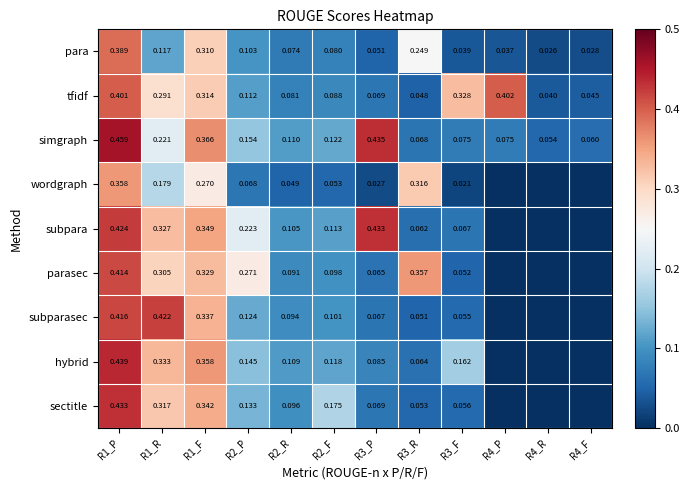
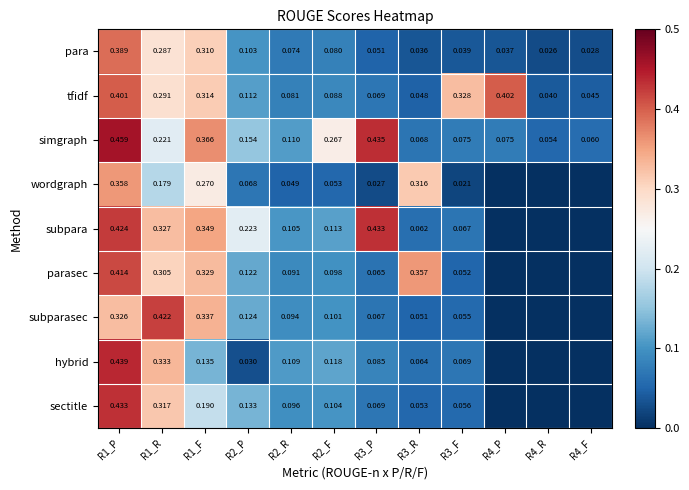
para, R1_R: 0.117 -> 0.287
para, R3_R: 0.249 -> 0.036
simgraph, R2_F: 0.122 -> 0.267
parasec, R2_P: 0.271 -> 0.122
subparasec, R1_P: 0.416 -> 0.326
hybrid, R1_F: 0.358 -> 0.135
hybrid, R2_P: 0.145 -> 0.030
hybrid, R3_F: 0.162 -> 0.069
sectitle, R1_F: 0.342 -> 0.190
sectitle, R2_F: 0.175 -> 0.104
